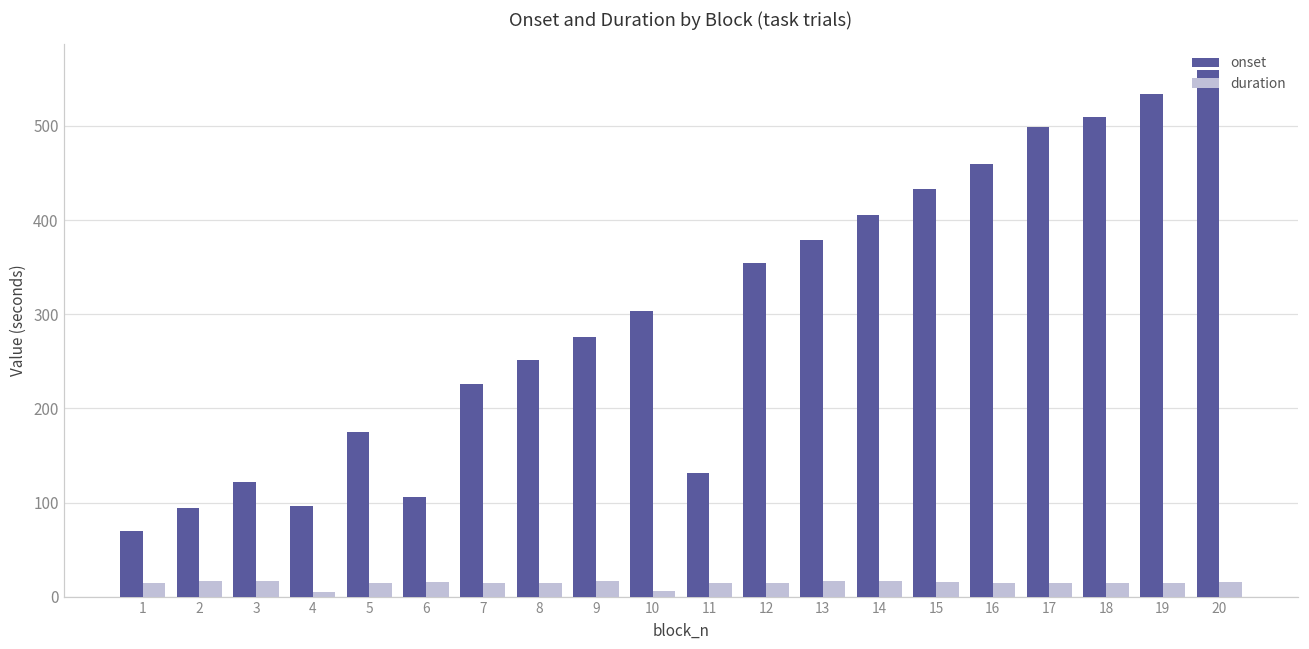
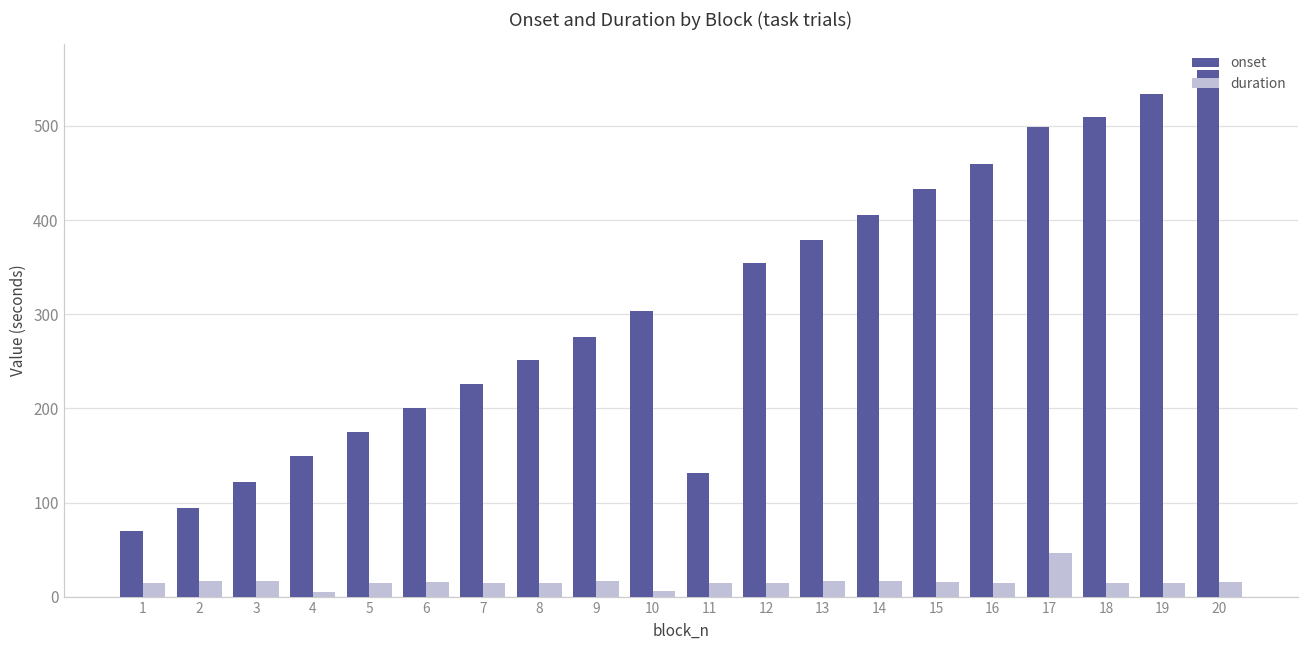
onset, 4: 100 -> 150
onset, 6: 110 -> 200
duration, 17: 20 -> 50
